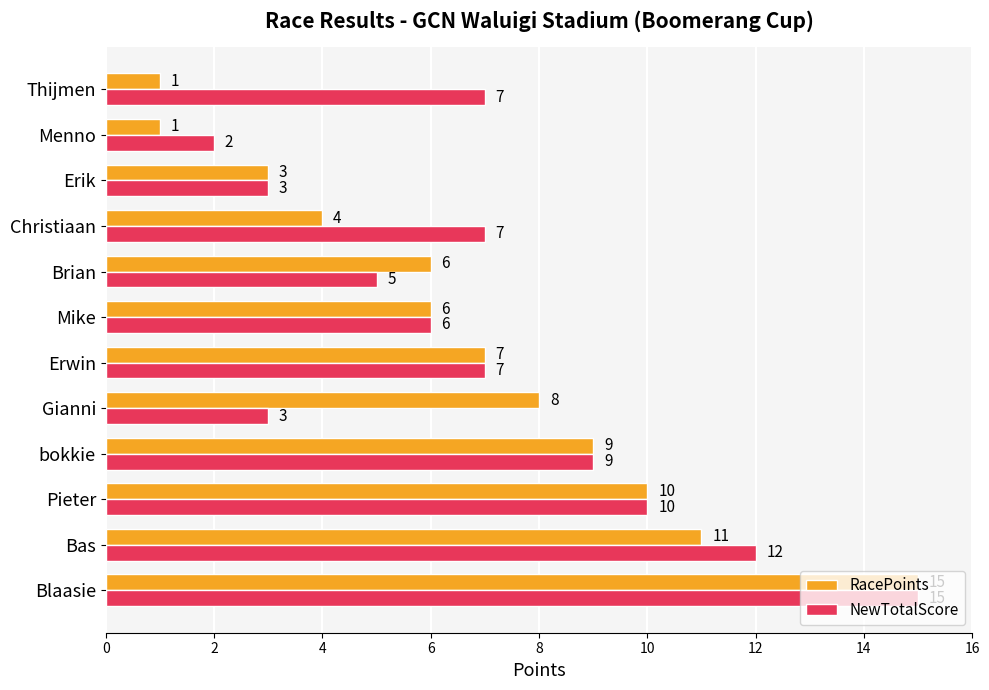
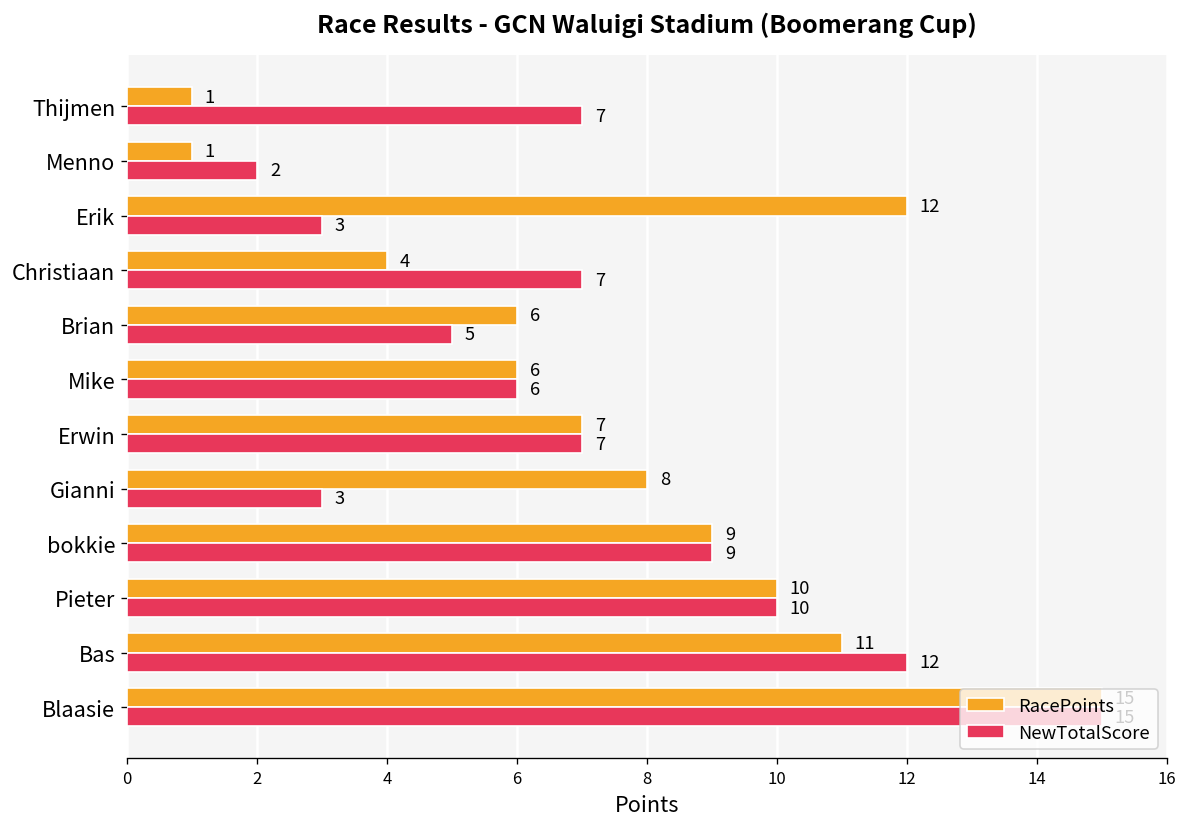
RacePoints, Erik: 3 -> 12
